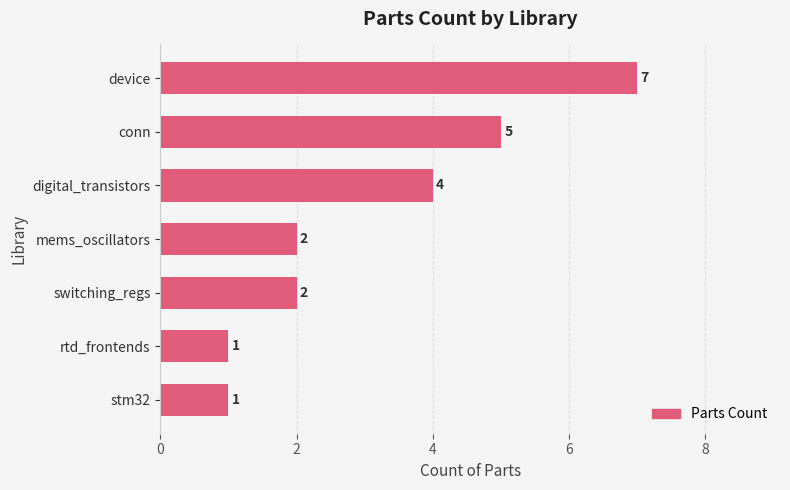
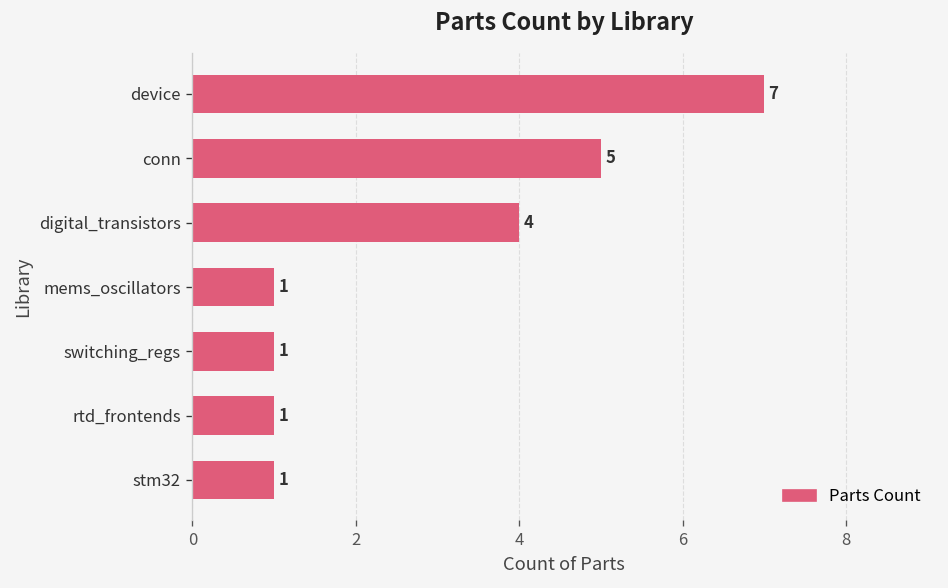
mems_oscillators: 2 -> 1
switching_regs: 2 -> 1
